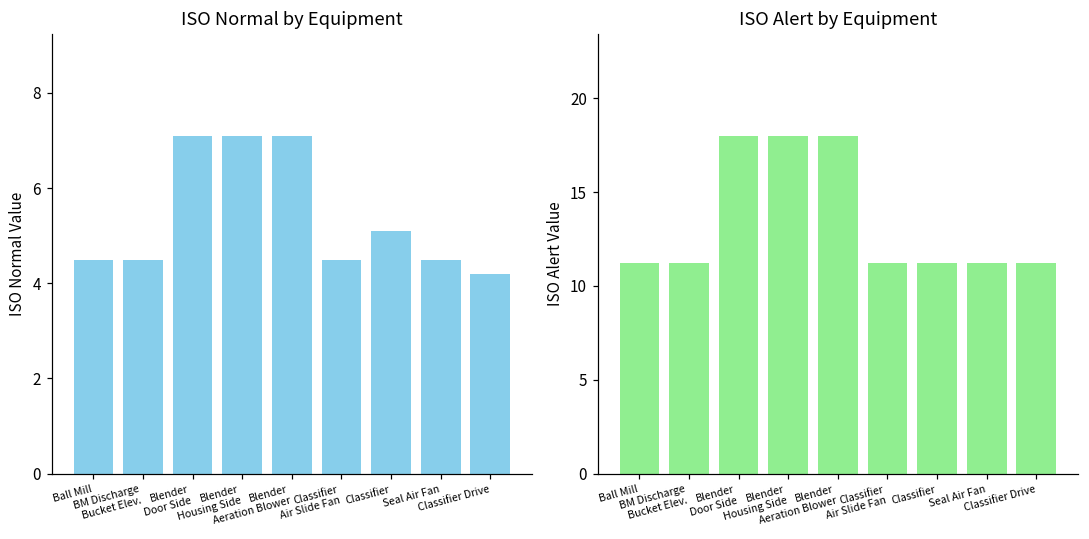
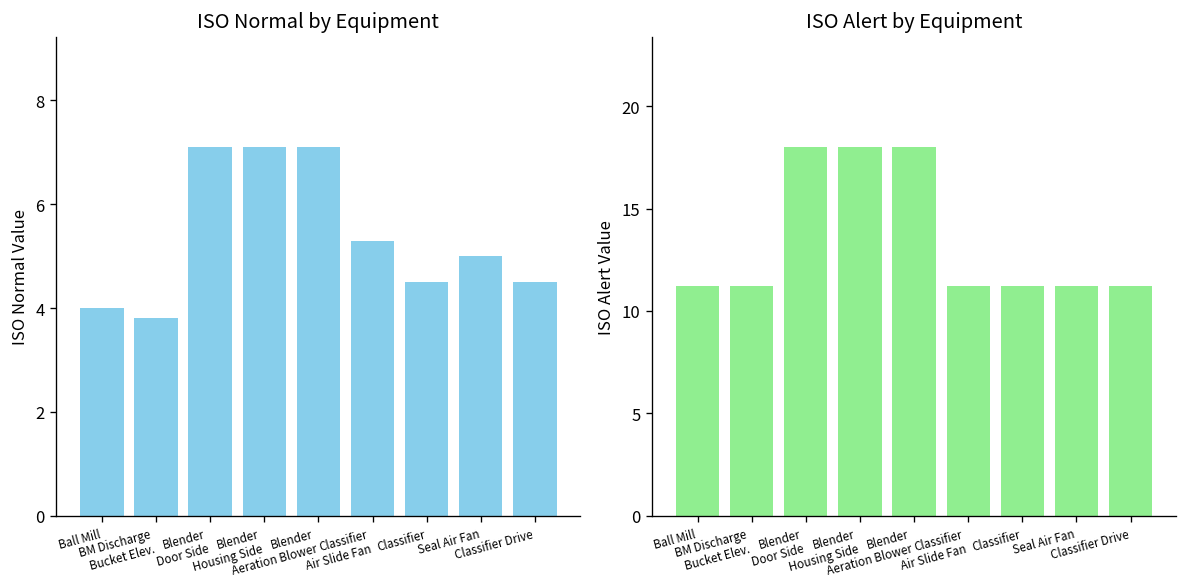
ISO Normal by Equipment, Ball Mill: 4.5 -> 4.0
ISO Normal by Equipment, BM Discharge Bucket Elev.: 4.5 -> 3.8
ISO Normal by Equipment, Classifier Air Slide Fan: 4.5 -> 5.3
ISO Normal by Equipment, Classifier: 5.1 -> 4.5
ISO Normal by Equipment, Seal Air Fan: 4.5 -> 5.0
ISO Normal by Equipment, Classifier Drive: 4.2 -> 4.5
